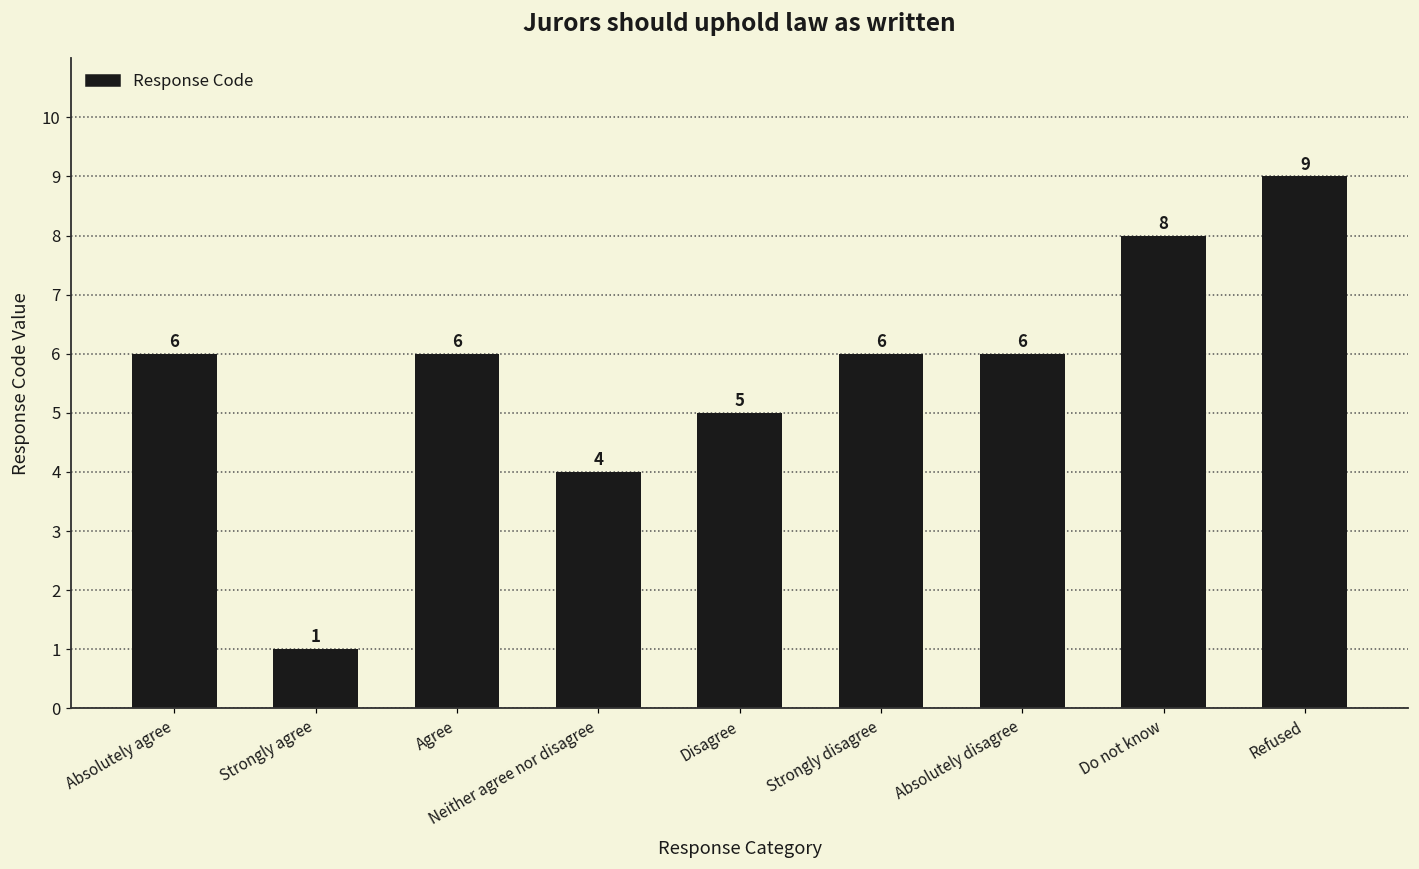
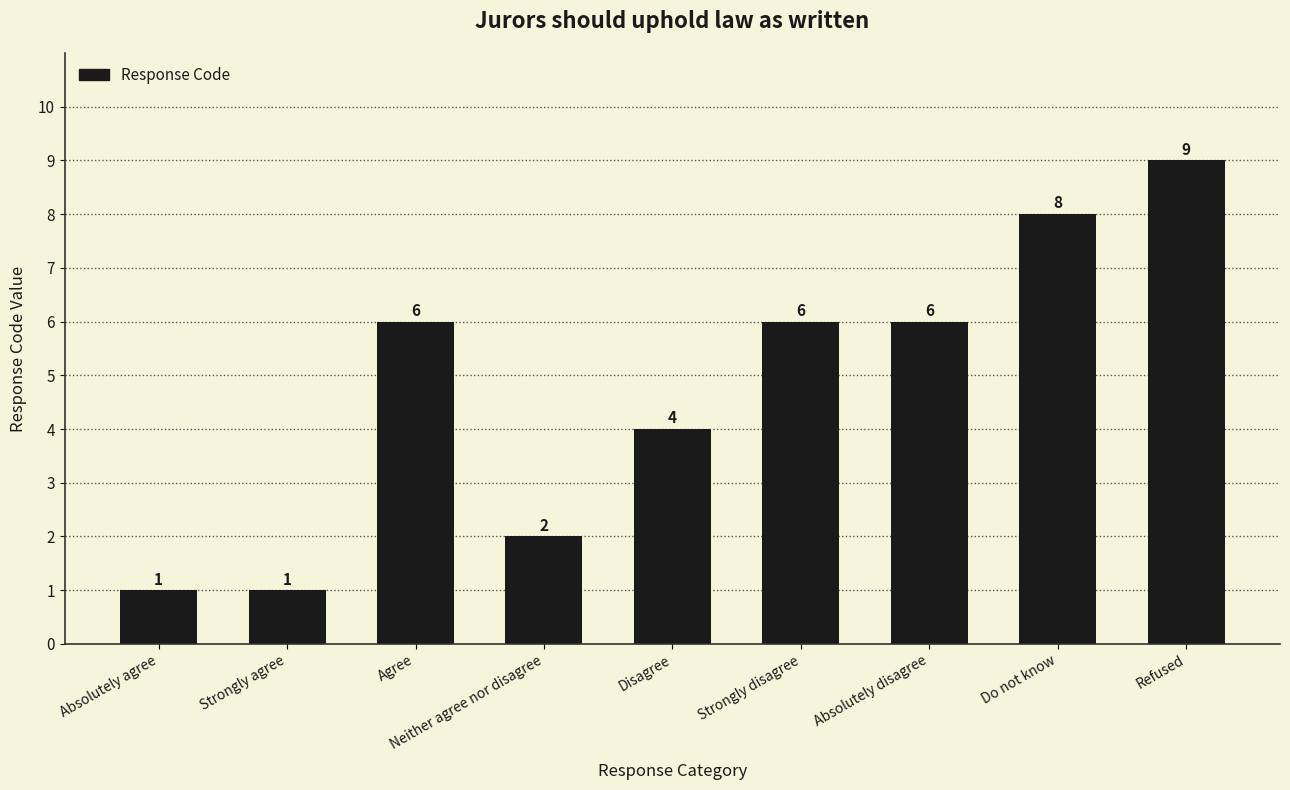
Absolutely agree: 6 -> 1
Neither agree nor disagree: 4 -> 2
Disagree: 5 -> 4
